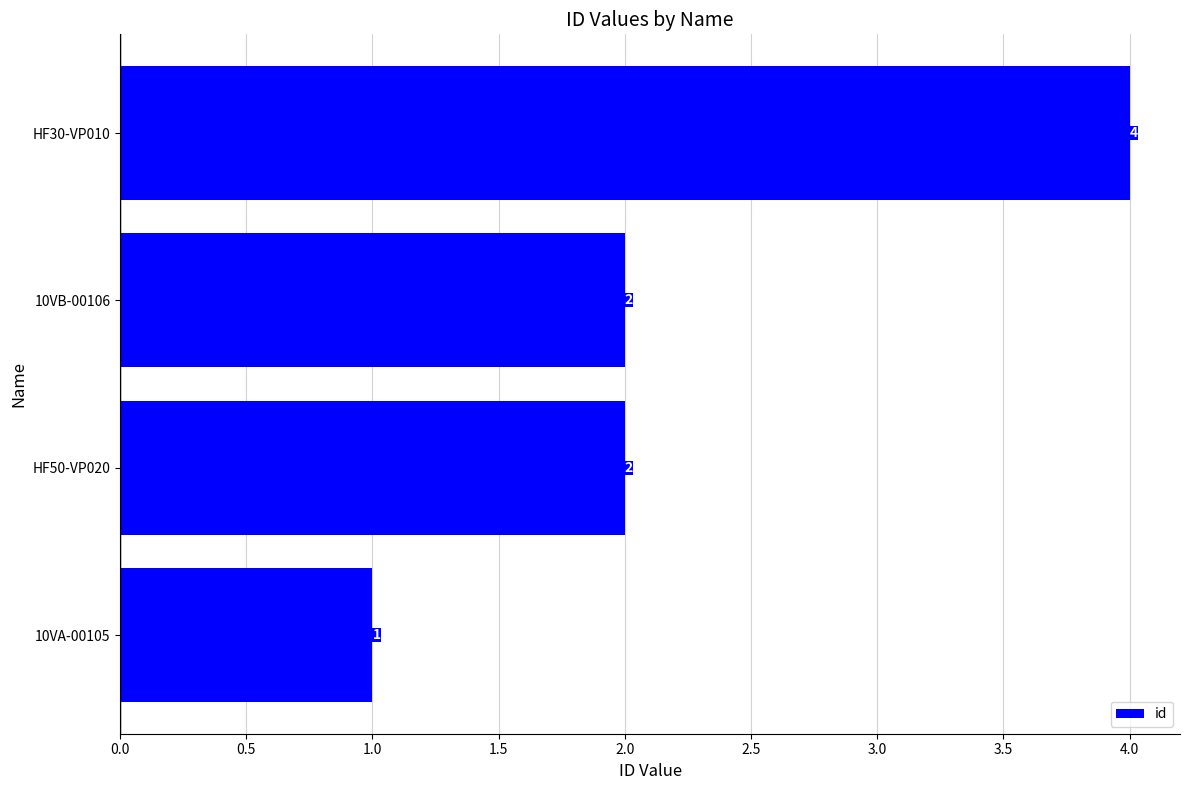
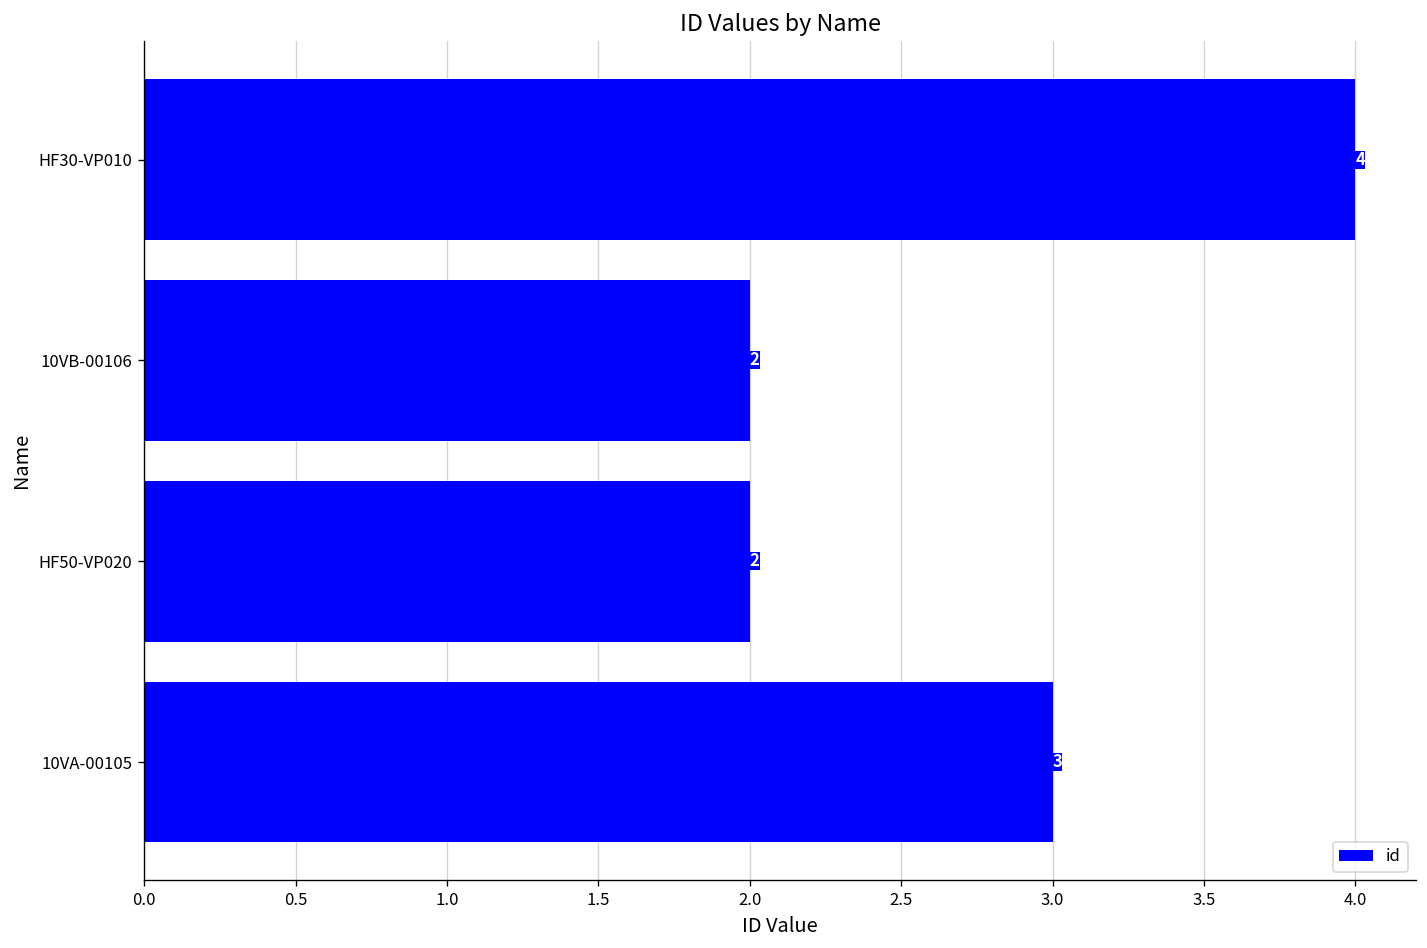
10VA-00105: 1 -> 3
